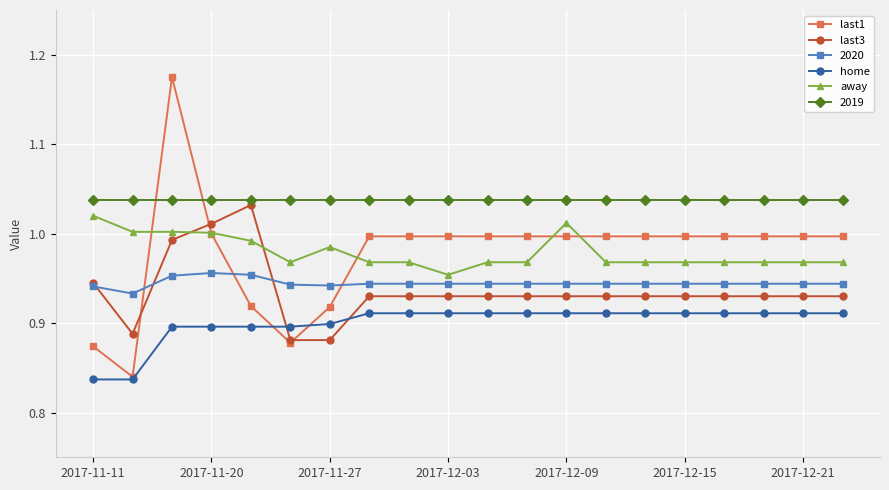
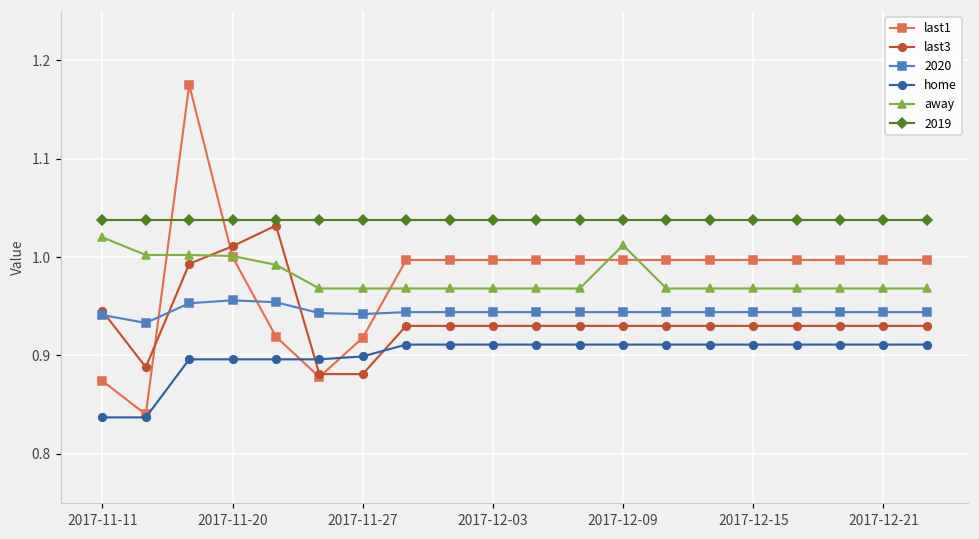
away, 2017-11-27: 0.99 -> 0.97
away, 2017-12-03: 0.95 -> 0.97
